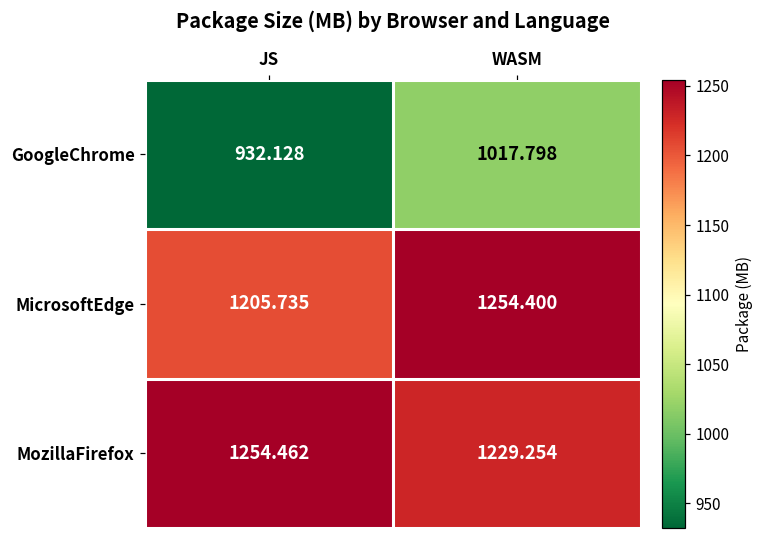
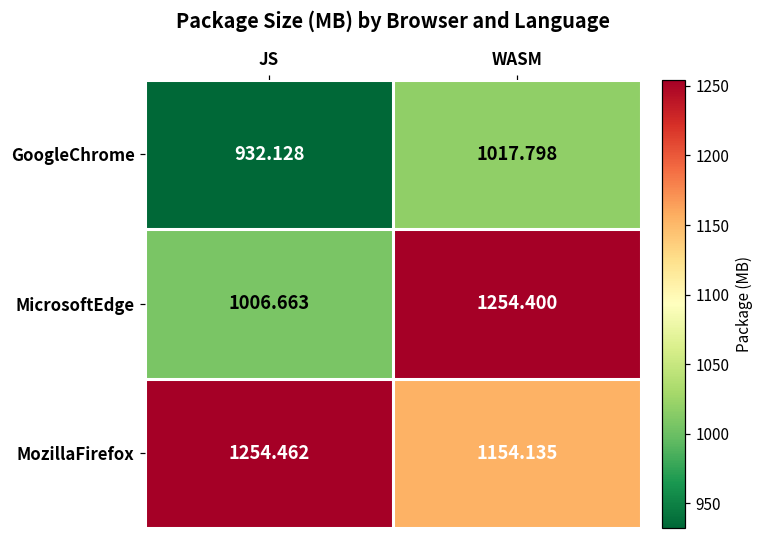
MicrosoftEdge, JS: 1205.735 -> 1006.663
MozillaFirefox, WASM: 1229.254 -> 1154.135
